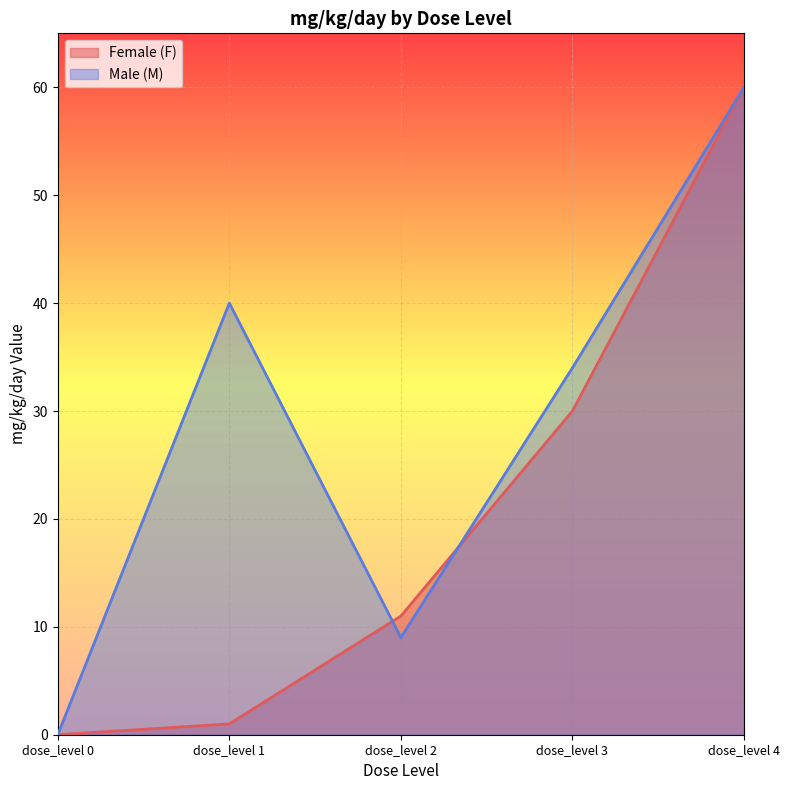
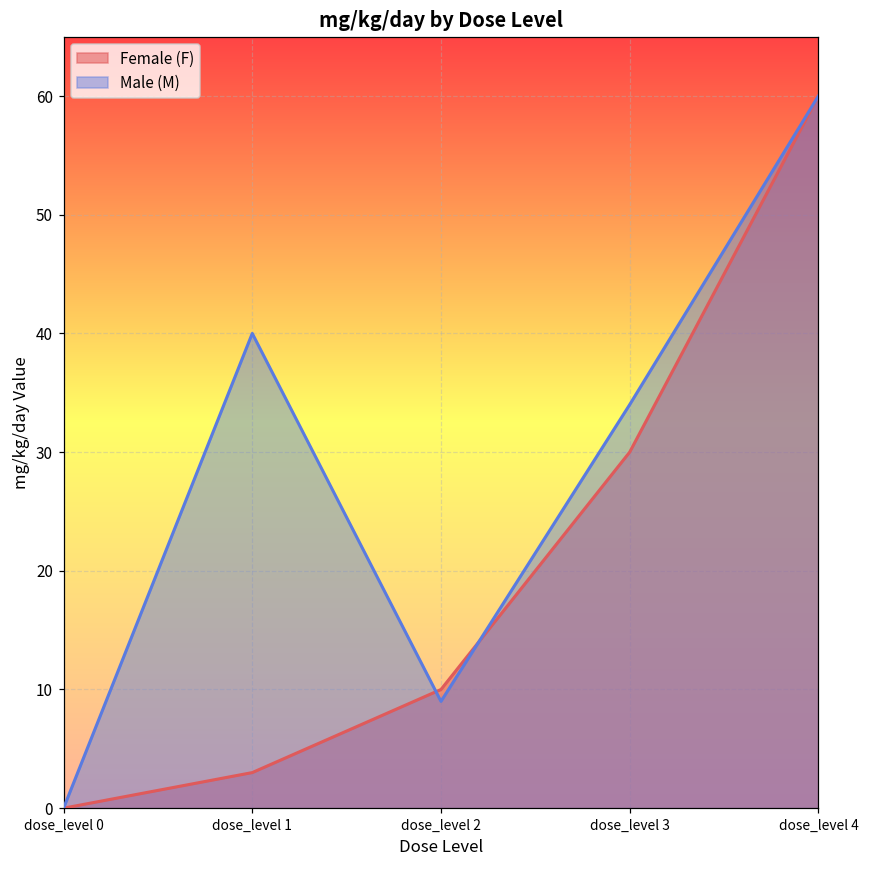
Female (F), dose_level 1: 1 -> 3
Female (F), dose_level 2: 11 -> 10
